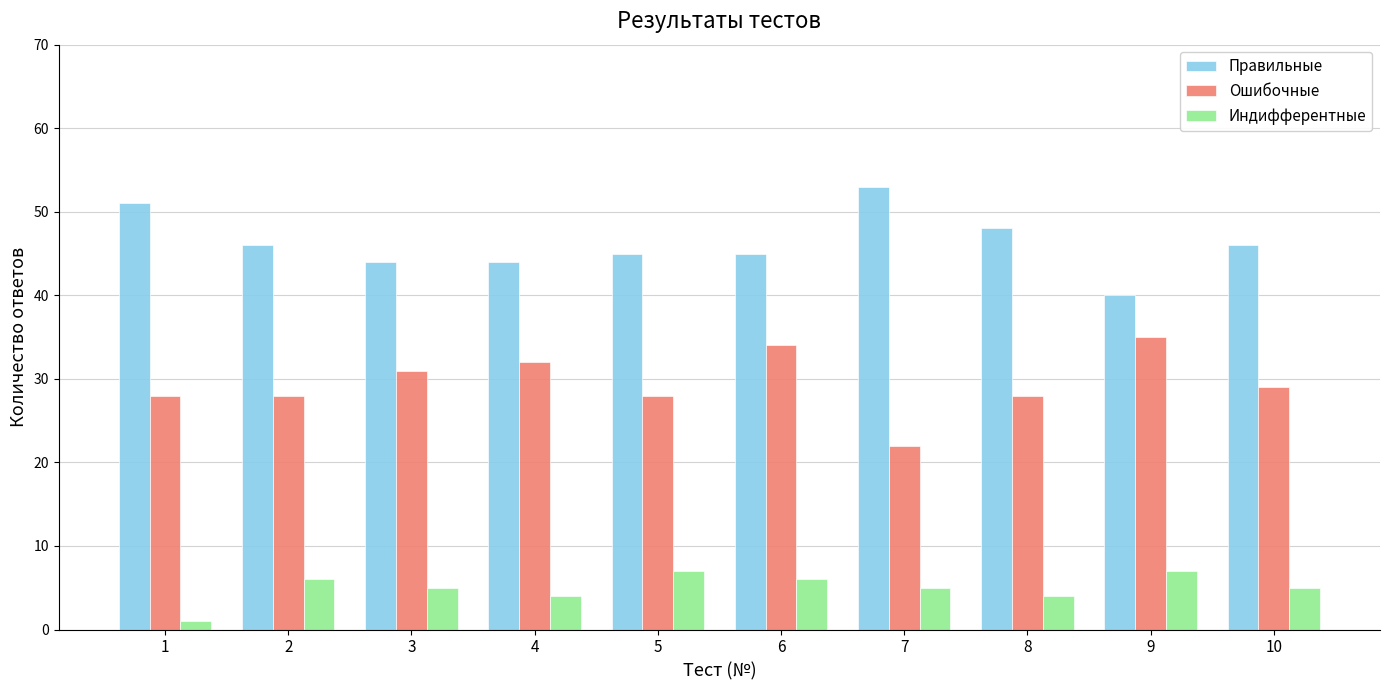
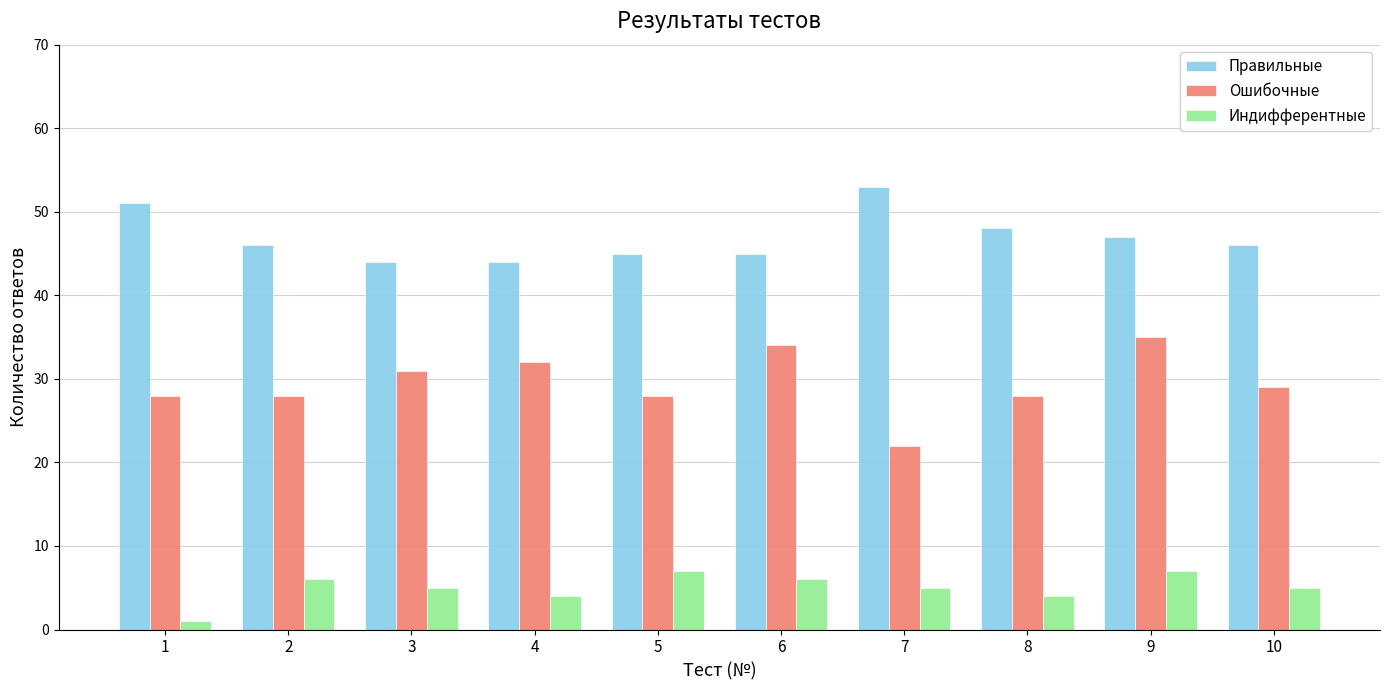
Правильные, 9: 40 -> 47
